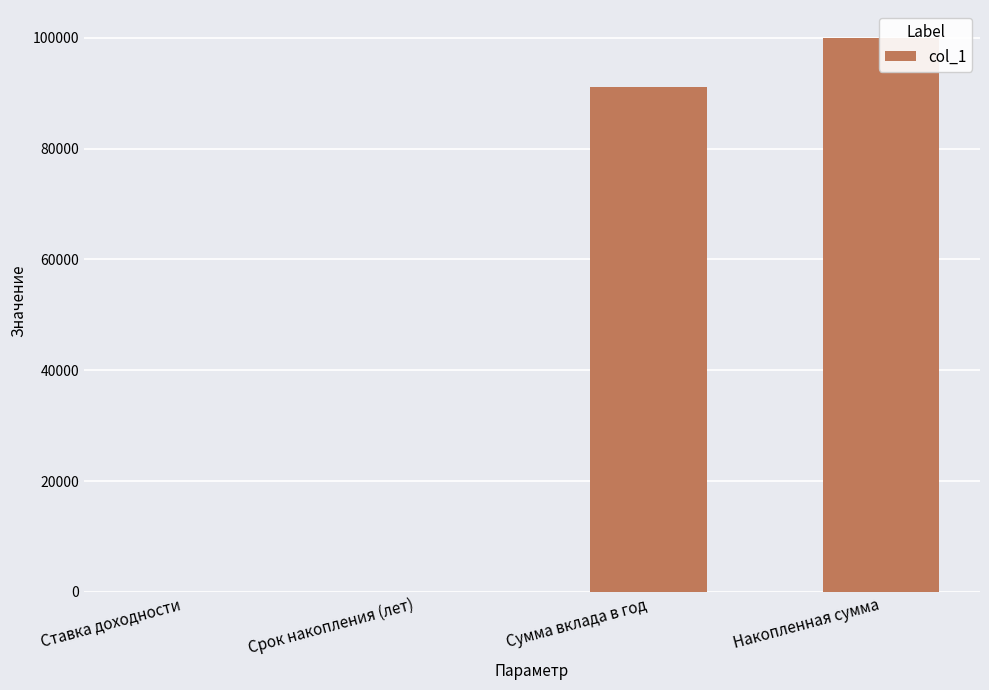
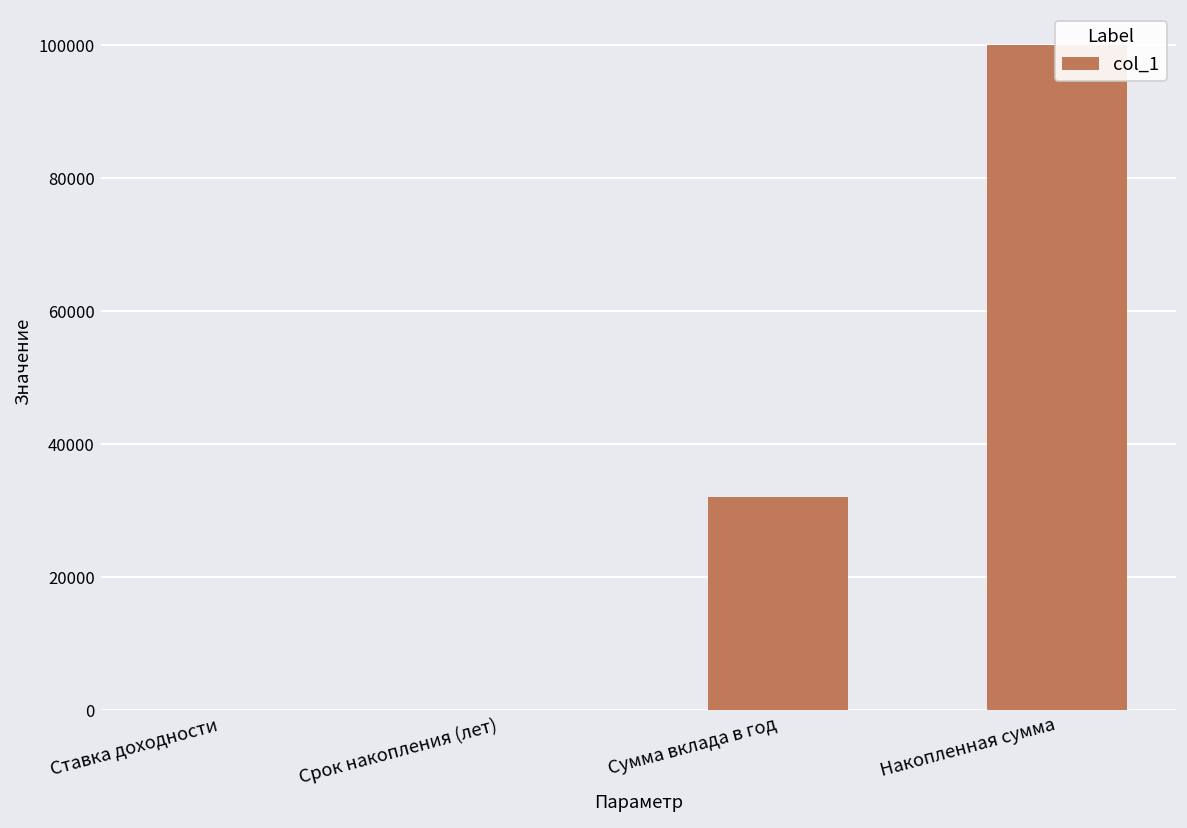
Сумма вклада в год: 91000 -> 32000
